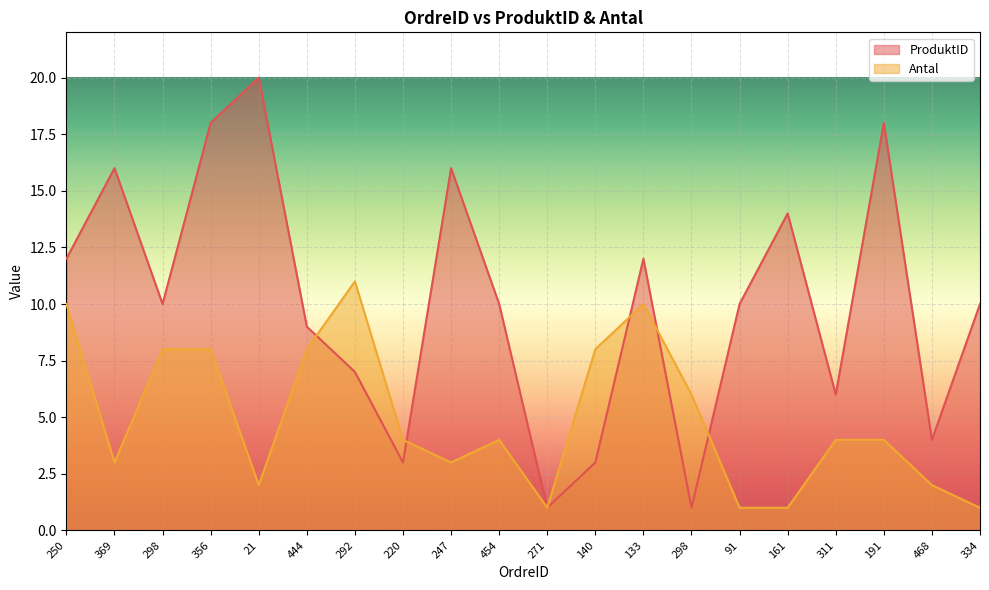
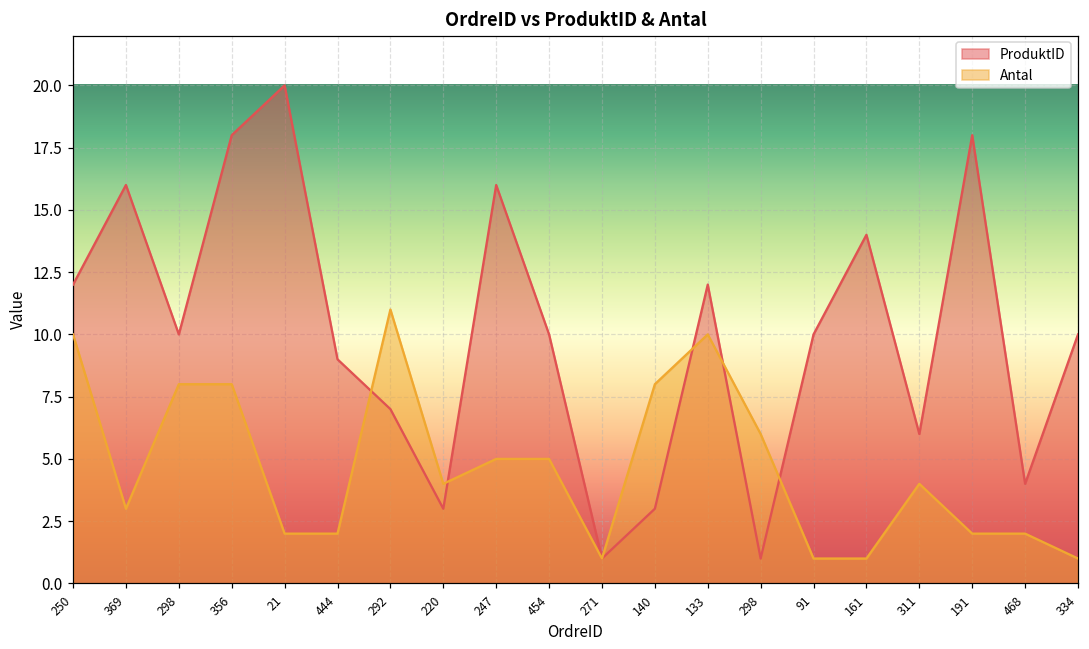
Antal, 444: 8 -> 2
Antal, 247: 3 -> 5
Antal, 454: 4 -> 5
Antal, 191: 4 -> 2
